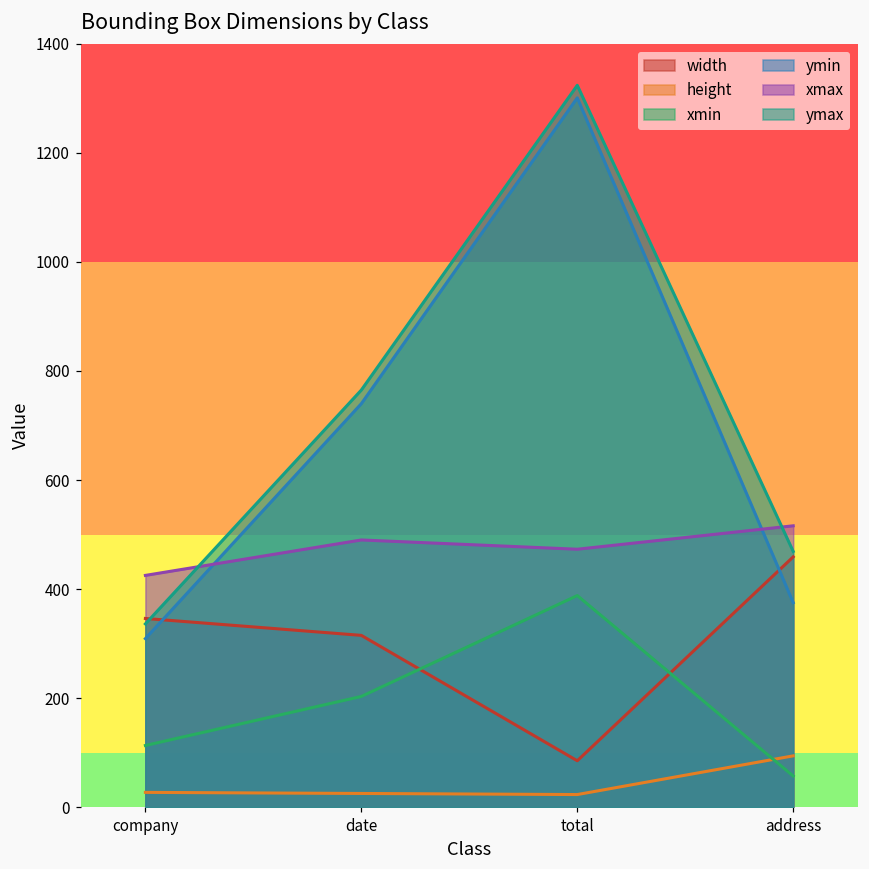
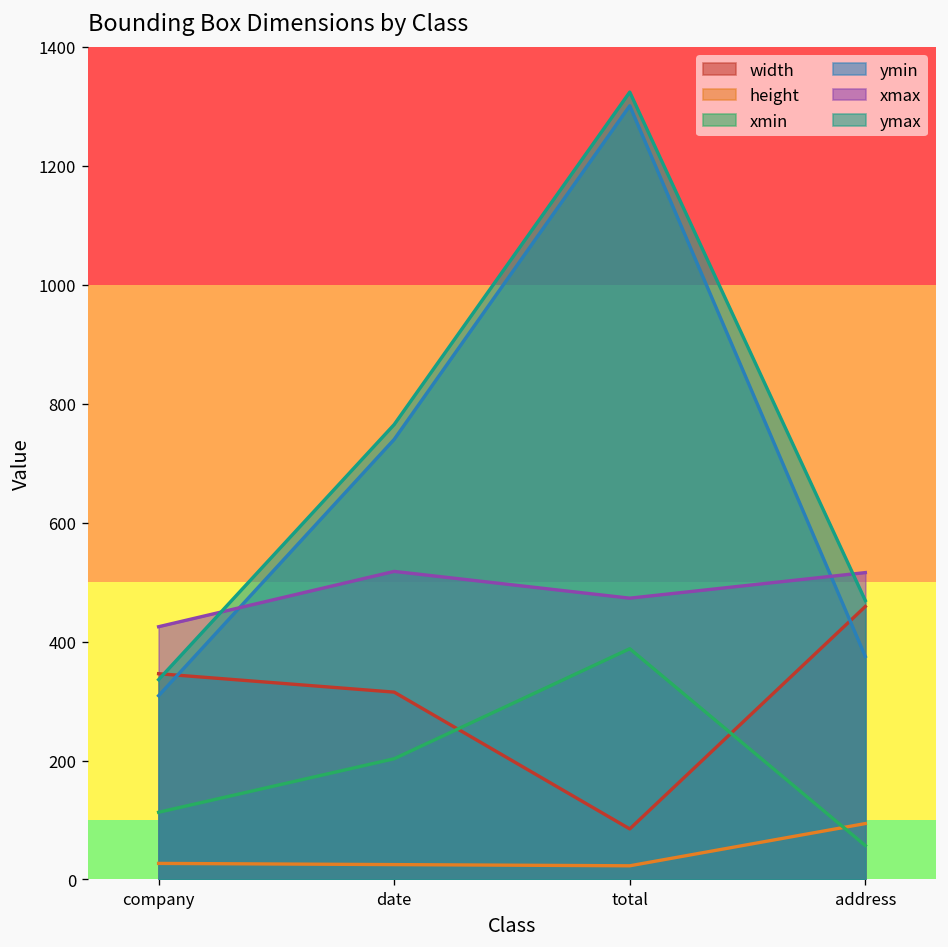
xmax, date: 490 -> 520
